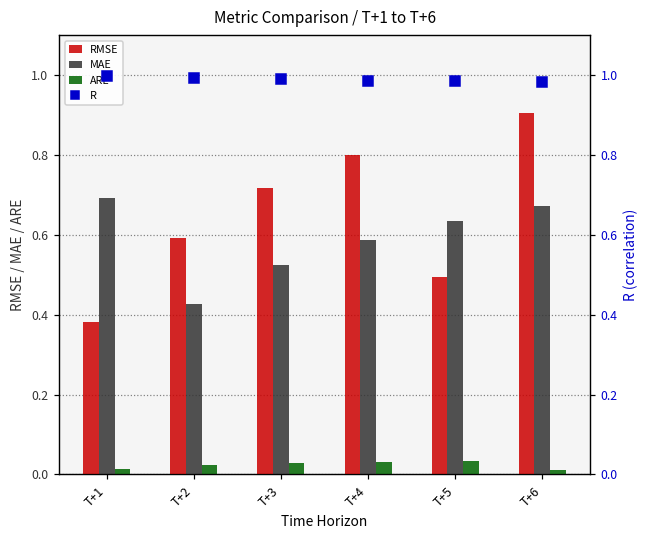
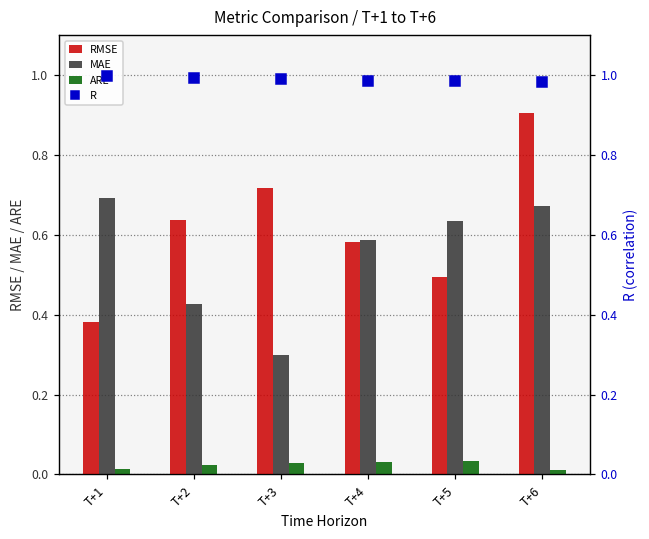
RMSE, T+2: 0.59 -> 0.64
MAE, T+3: 0.52 -> 0.30
RMSE, T+4: 0.80 -> 0.58
